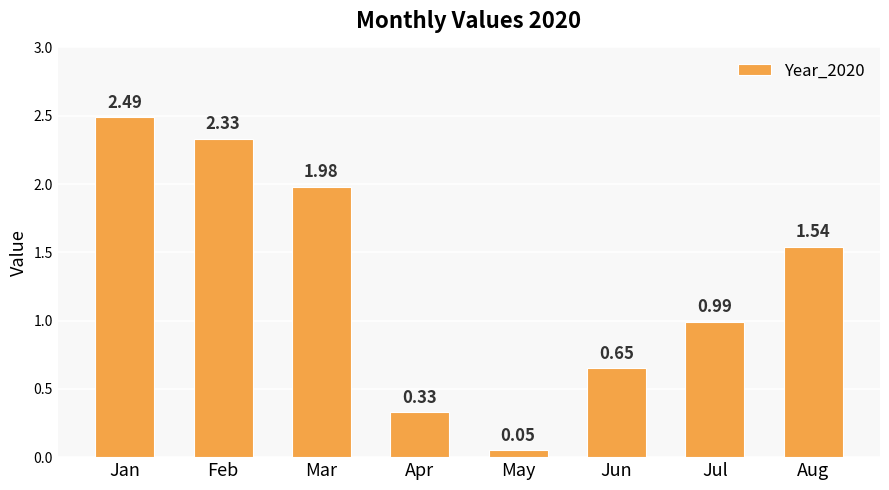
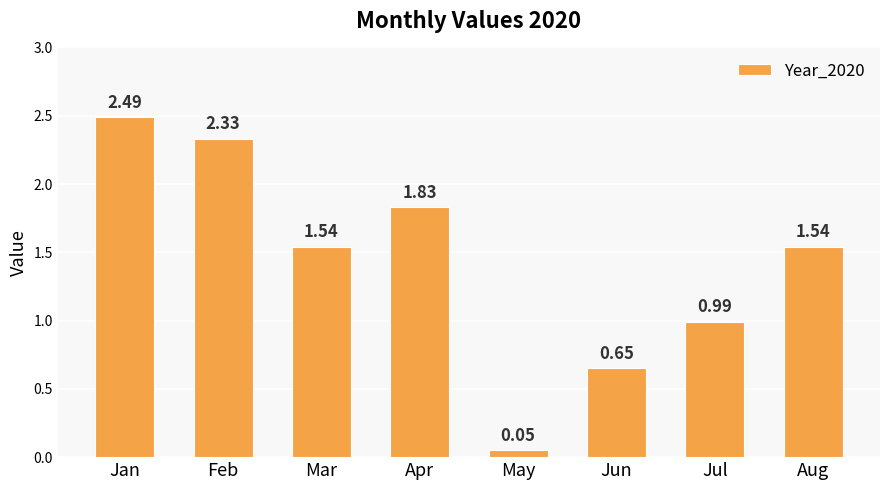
Mar: 1.98 -> 1.54
Apr: 0.33 -> 1.83
